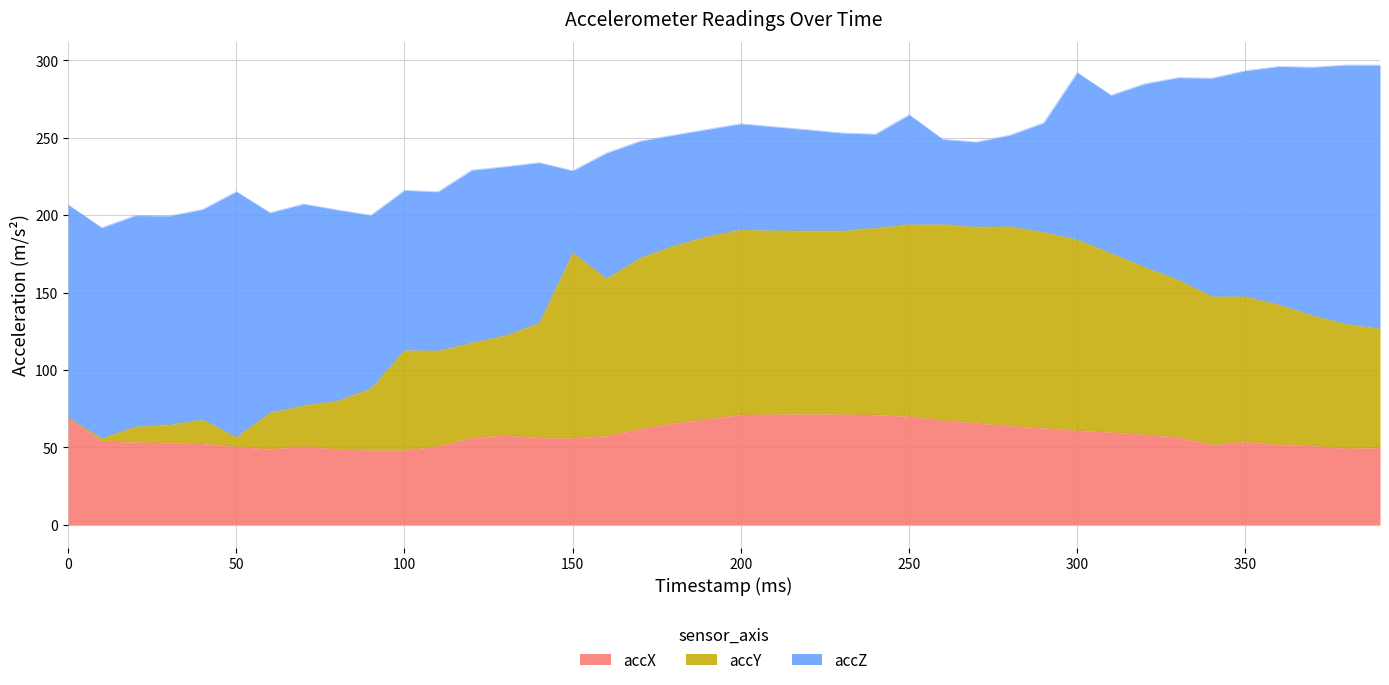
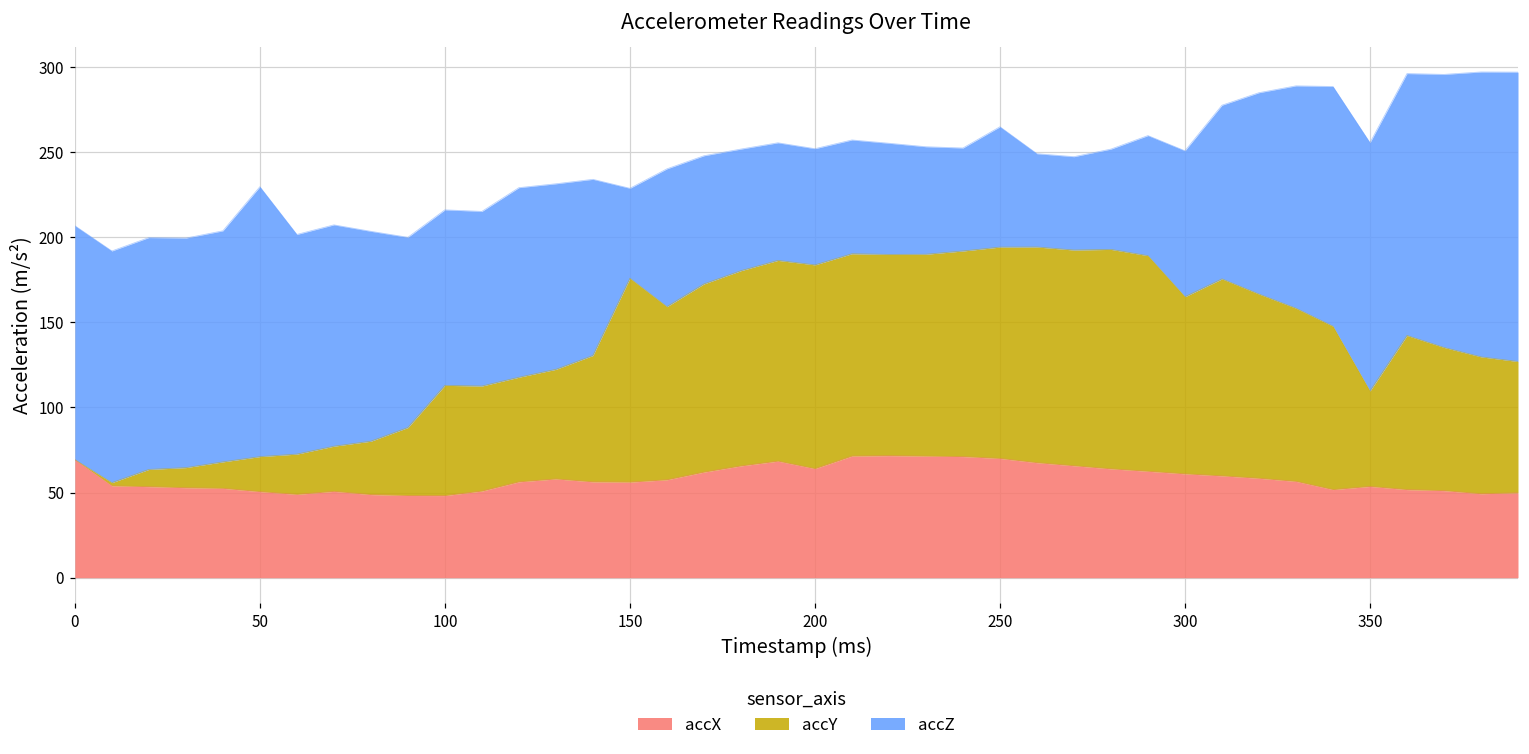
accY, 50: 6 -> 21
accX, 200: 71 -> 64
accY, 300: 123 -> 104
accZ, 300: 108 -> 86
accY, 350: 94 -> 56
